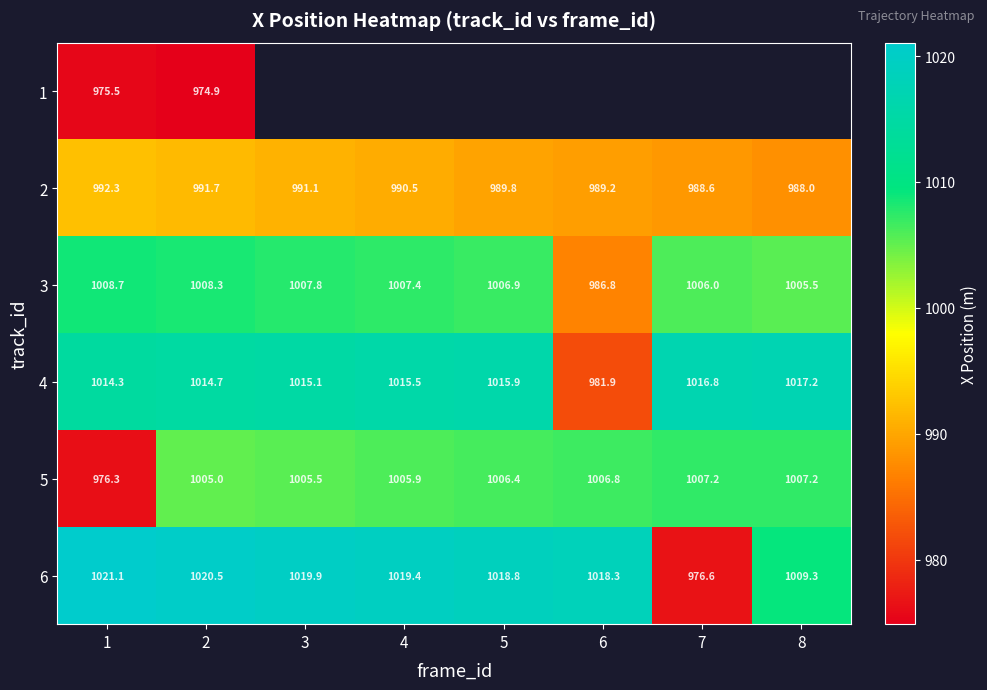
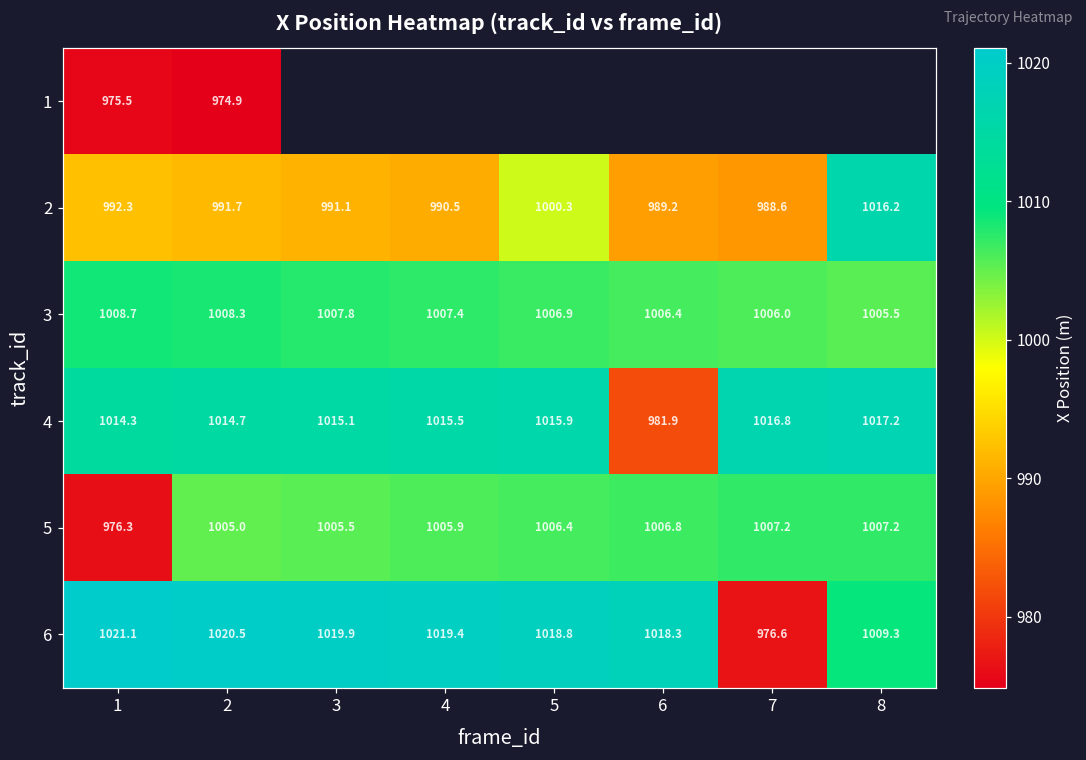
2, 5: 989.8 -> 1000.3
2, 8: 988.0 -> 1016.2
3, 6: 986.8 -> 1006.4
